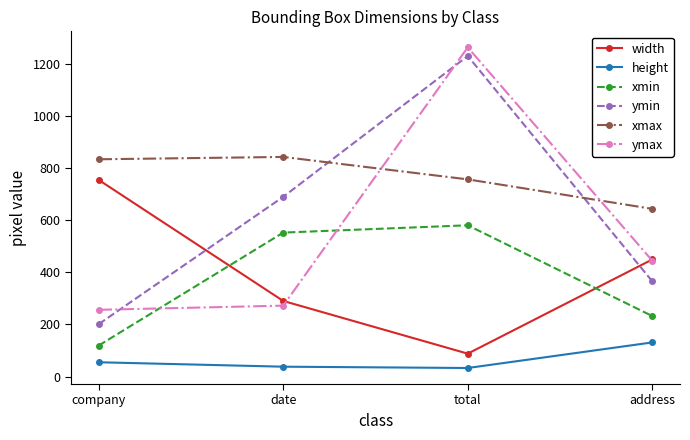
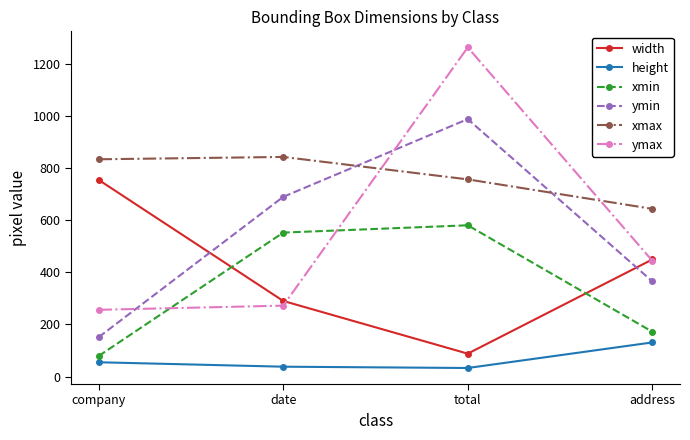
xmin, company: 120 -> 80
ymin, company: 200 -> 150
ymin, total: 1230 -> 990
xmin, address: 230 -> 170
